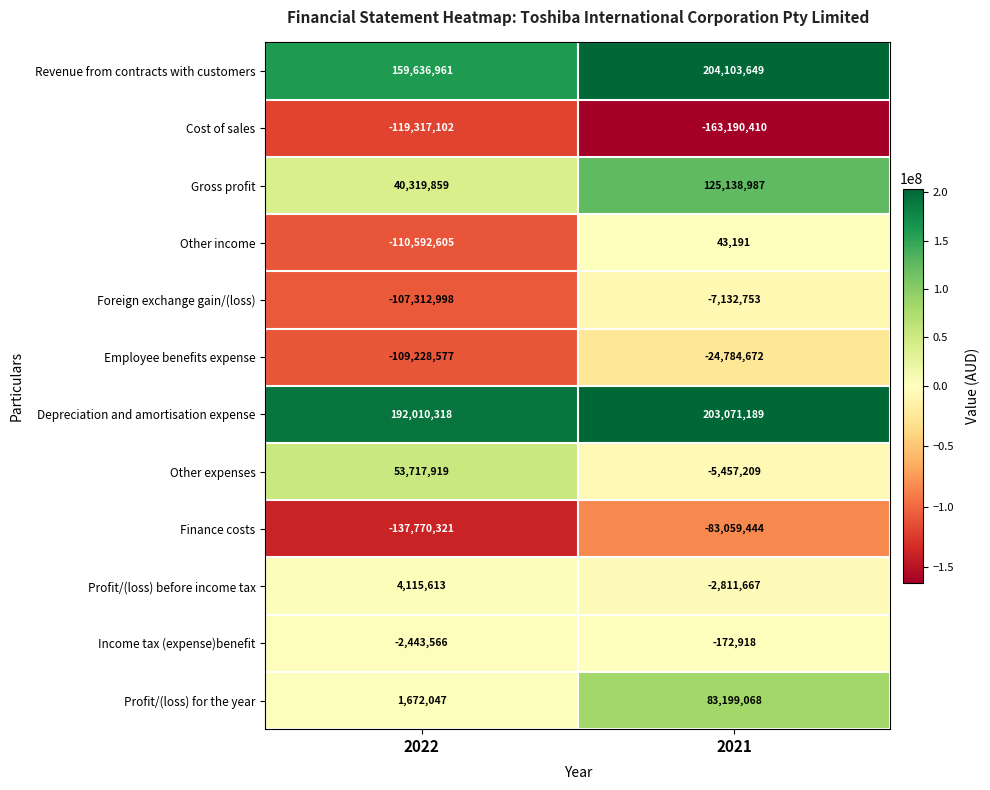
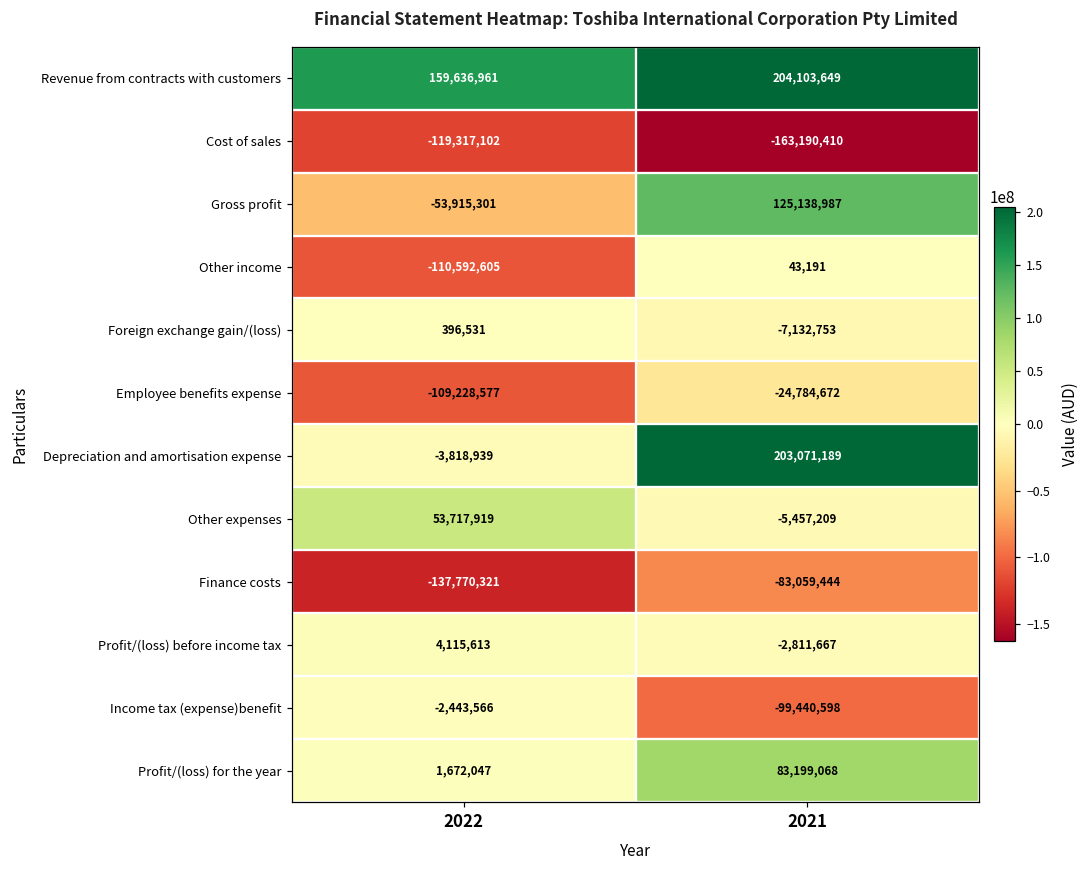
Gross profit, 2022: 40,319,859 -> -53,915,301
Foreign exchange gain/(loss), 2022: -107,312,998 -> 396,531
Depreciation and amortisation expense, 2022: 192,010,318 -> -3,818,939
Income tax (expense)benefit, 2021: -172,918 -> -99,440,598
